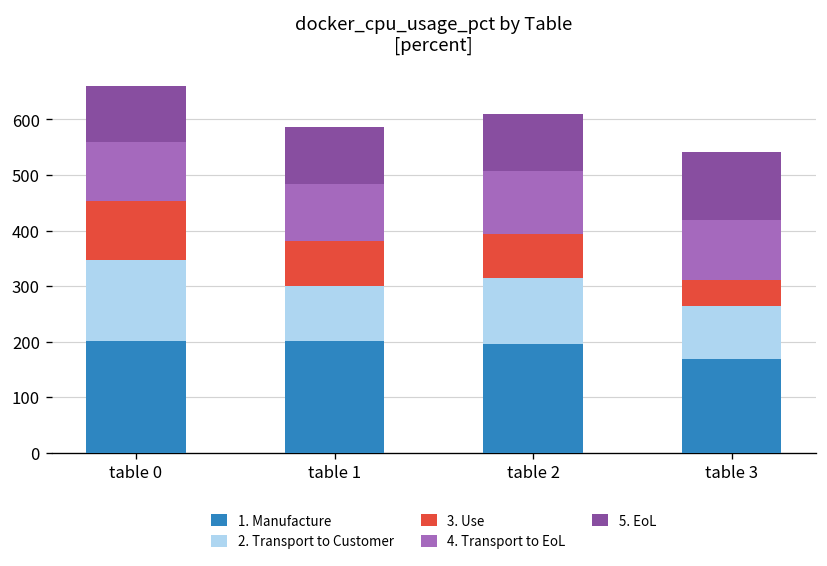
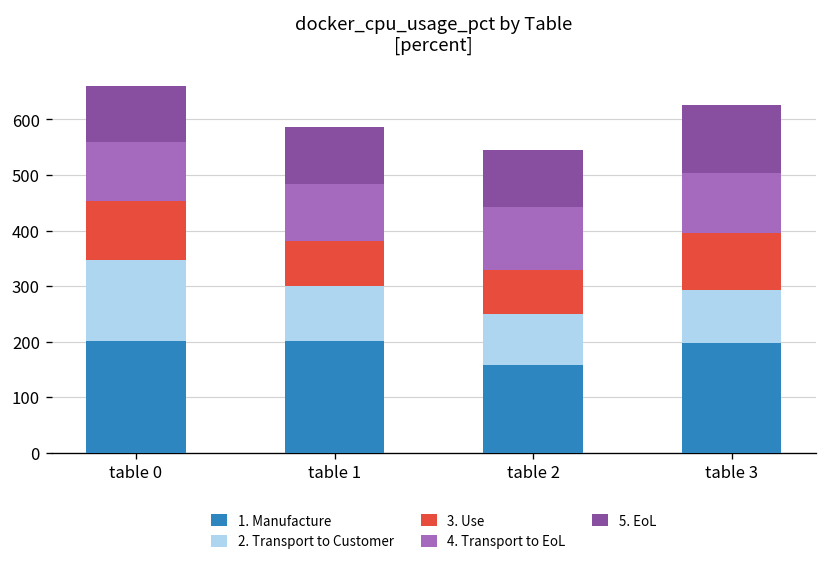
1. Manufacture, table 2: 200 -> 160
2. Transport to Customer, table 2: 120 -> 90
1. Manufacture, table 3: 170 -> 200
3. Use, table 3: 50 -> 100
